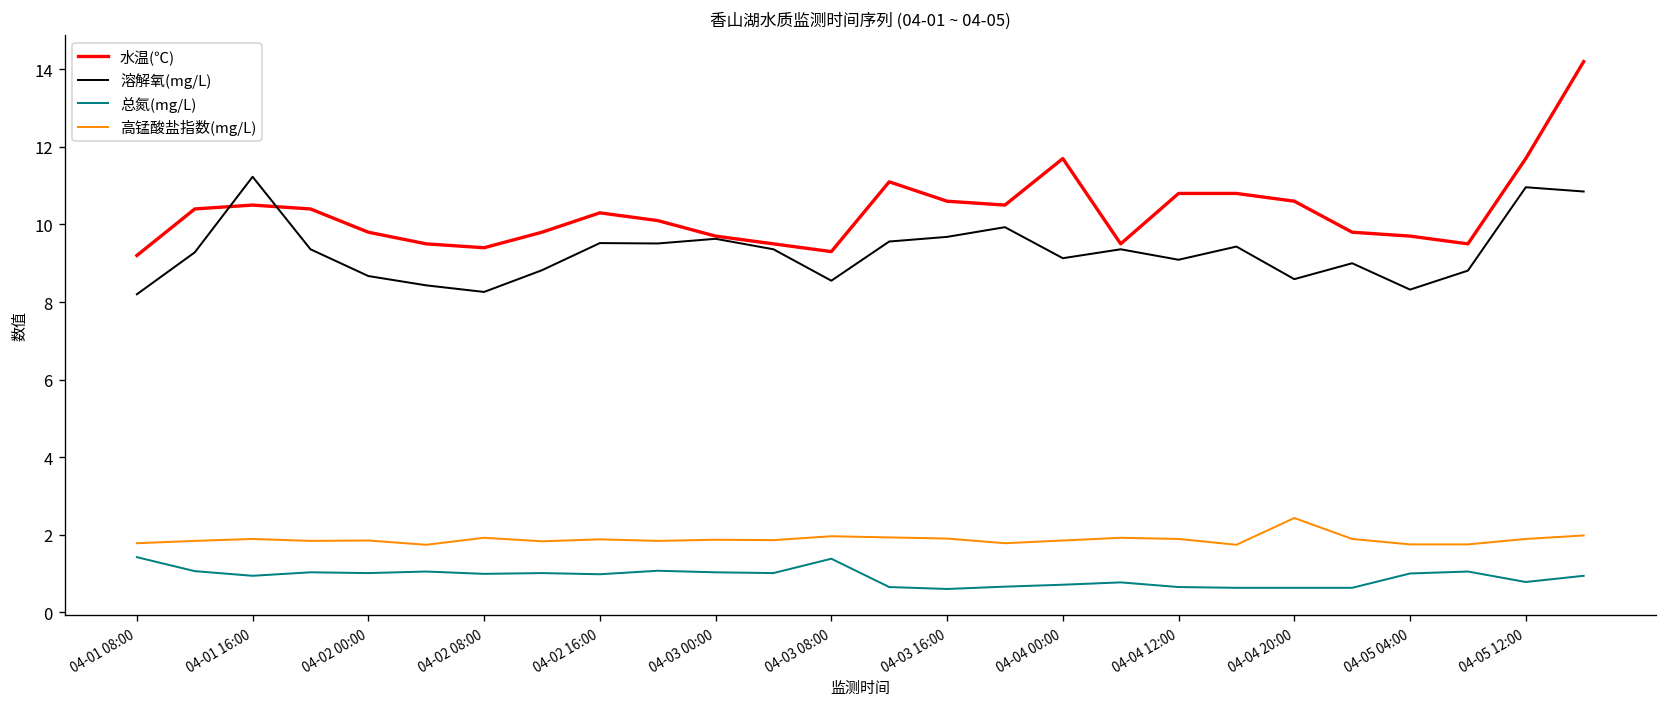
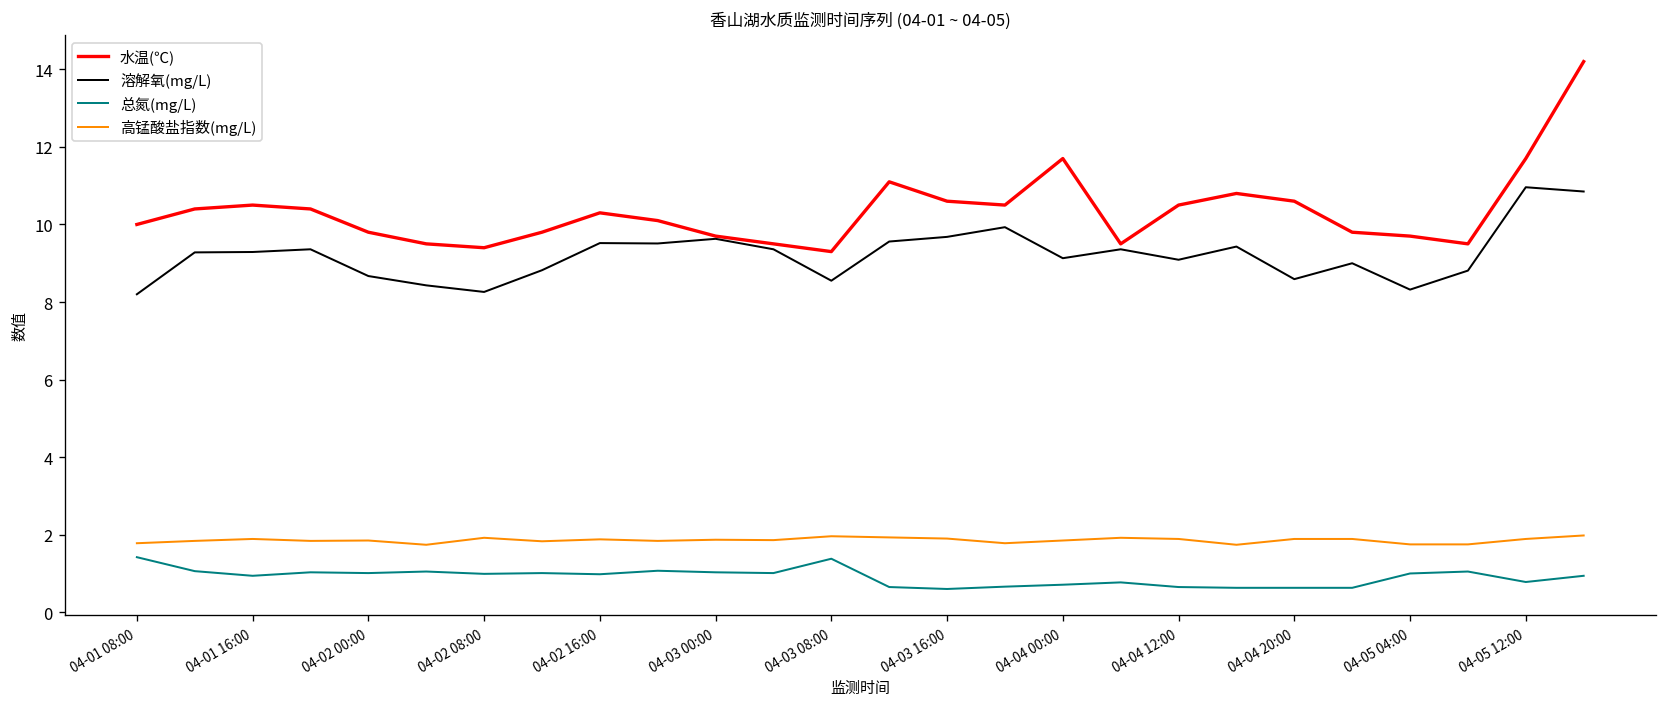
水温(℃), 04-01 08:00: 9.2 -> 10.0
溶解氧(mg/L), 04-01 16:00: 11.2 -> 9.3
水温(℃), 04-04 12:00: 10.8 -> 10.5
高锰酸盐指数(mg/L), 04-04 20:00: 2.4 -> 1.9
